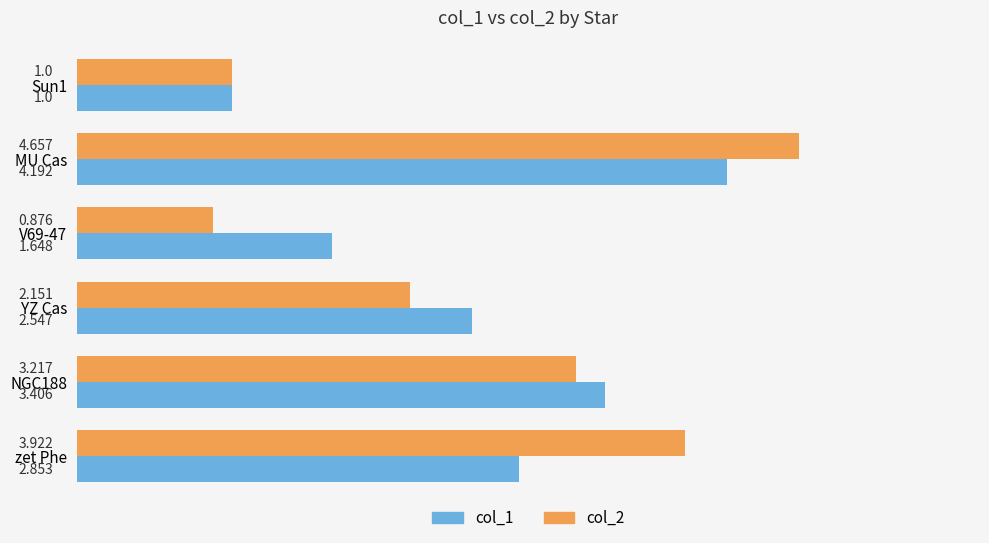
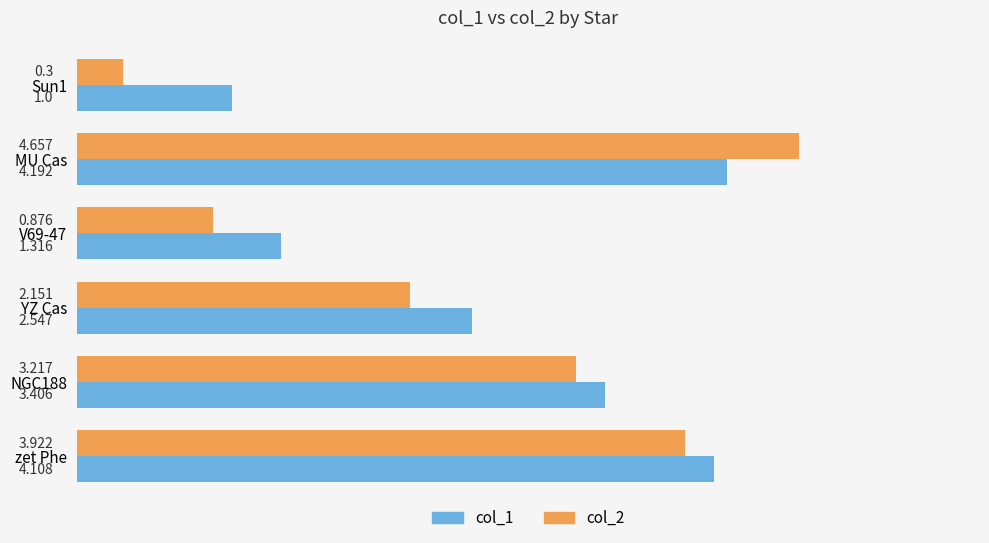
col_2, Sun1: 1.0 -> 0.3
col_1, V69-47: 1.648 -> 1.316
col_1, zet Phe: 2.853 -> 4.108
